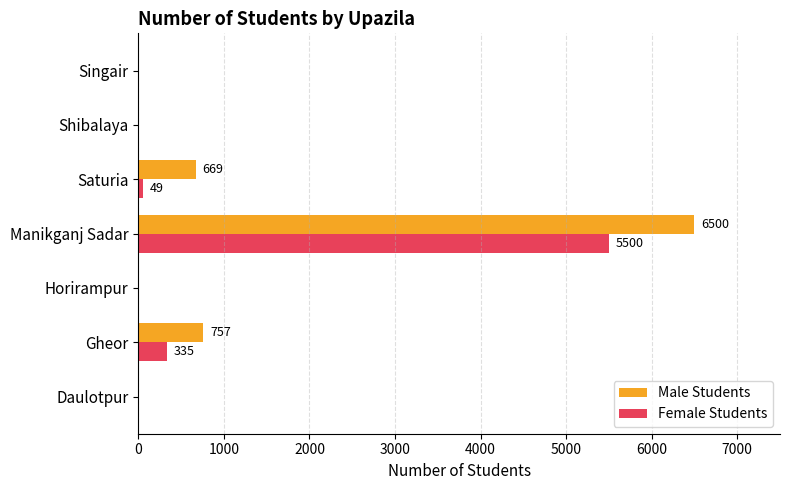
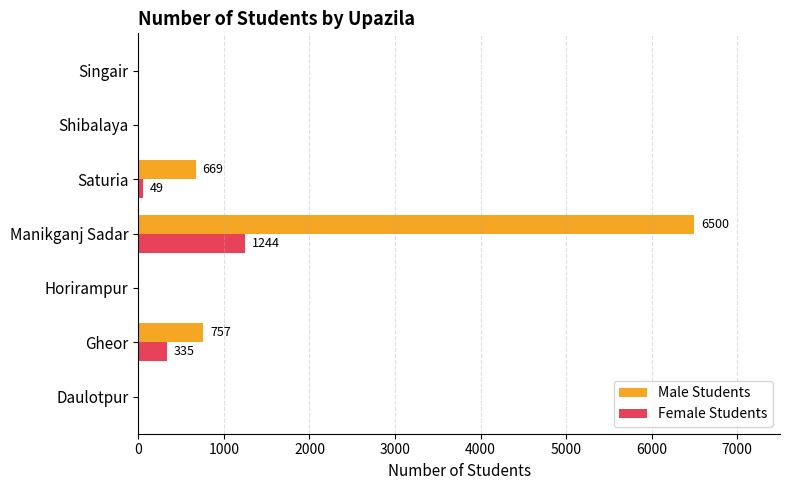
Female Students, Manikganj Sadar: 5500 -> 1244
